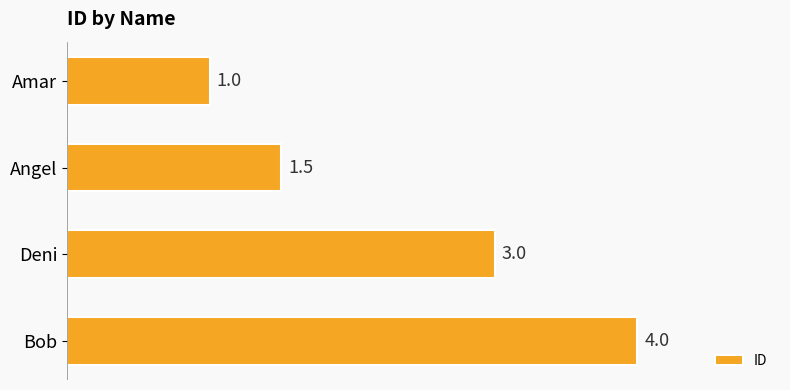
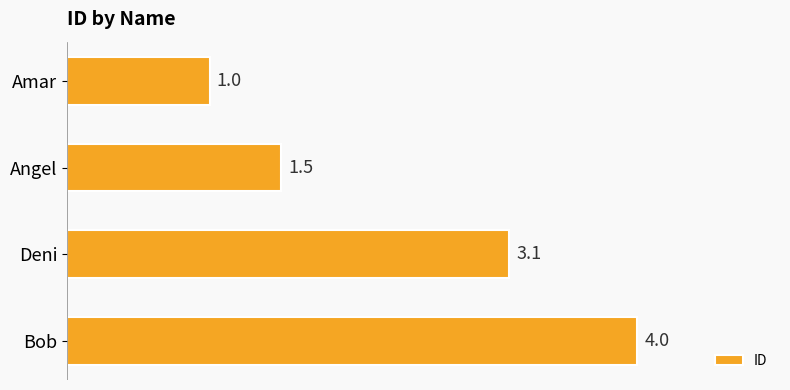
Deni: 3.0 -> 3.1
